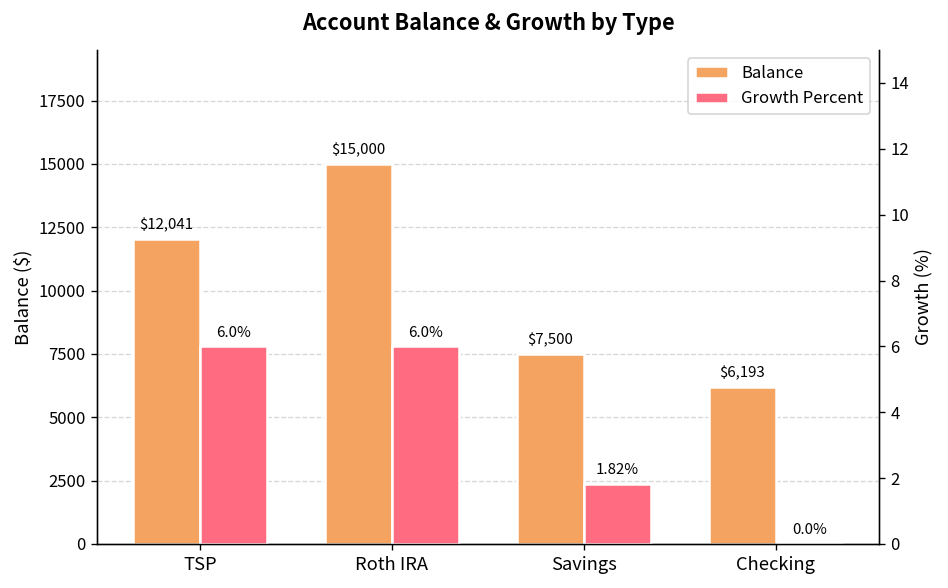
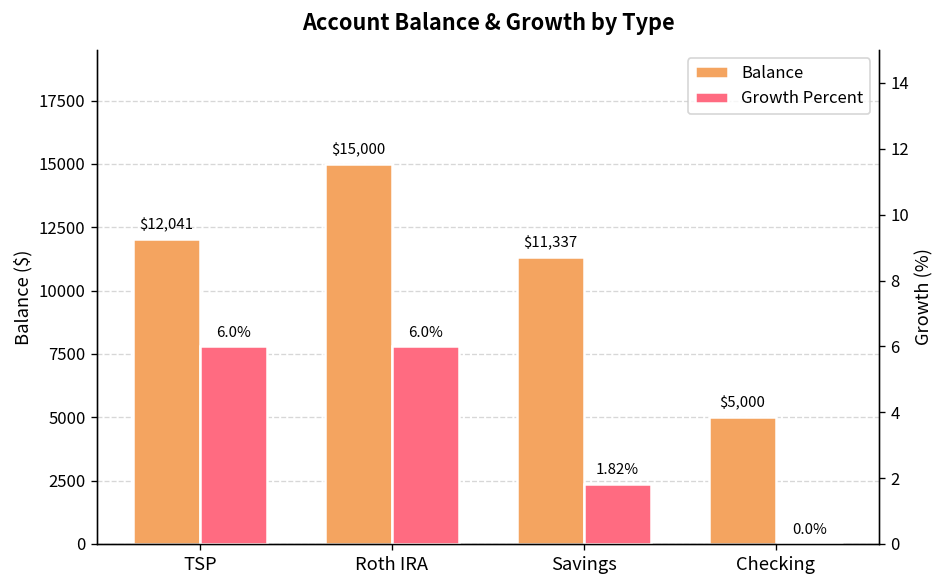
Balance, Savings: $7,500 -> $11,337
Balance, Checking: $6,193 -> $5,000
